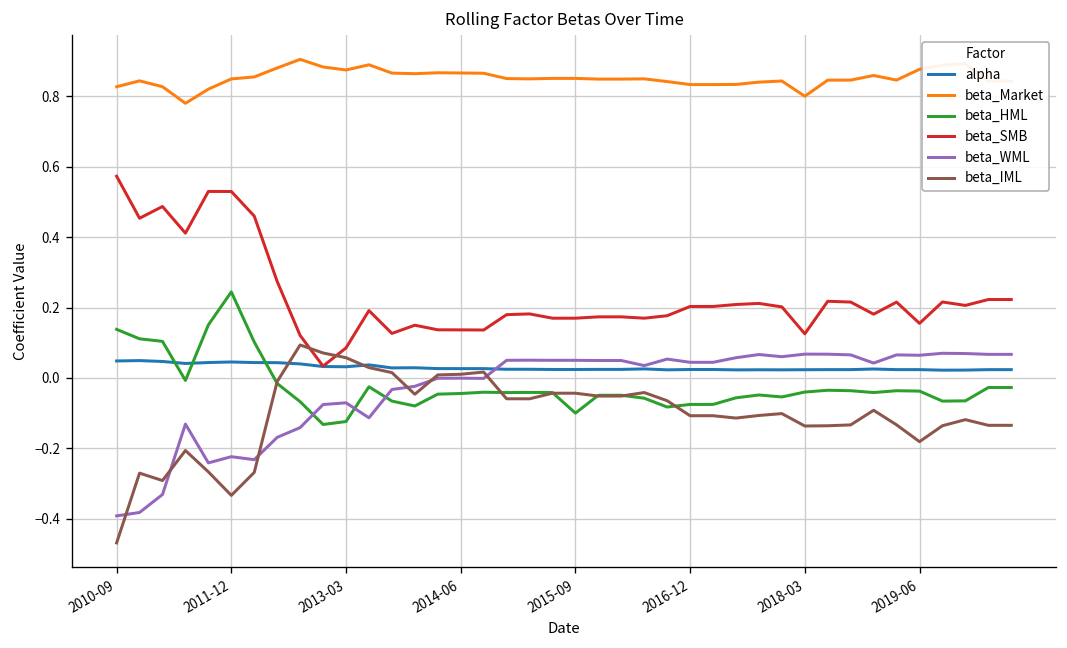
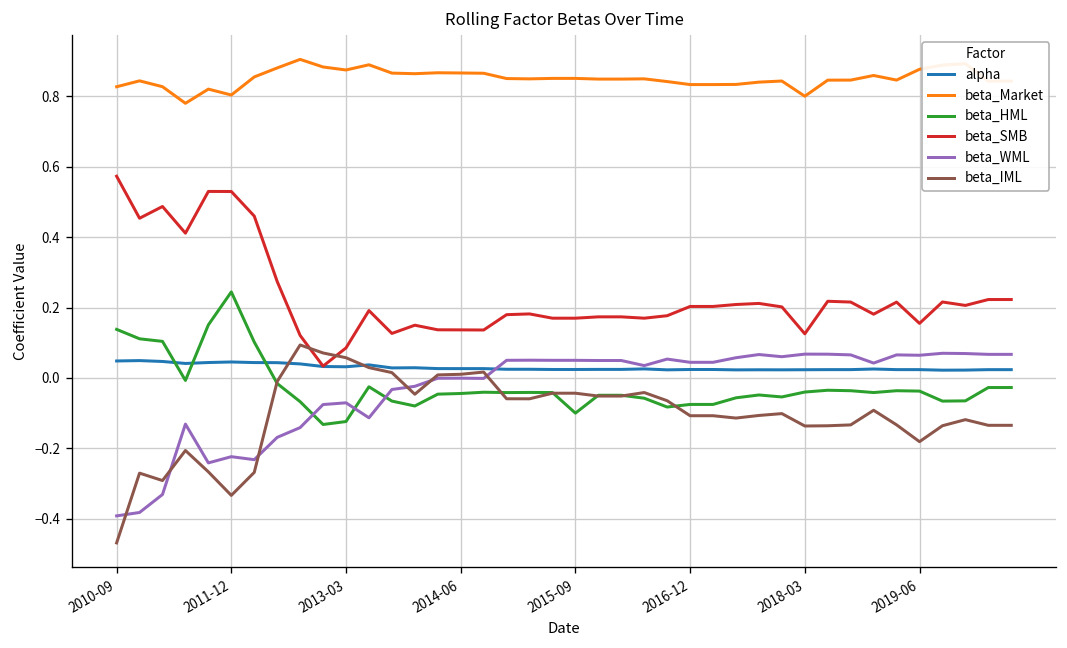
beta_Market, 2011-12: 0.85 -> 0.80
